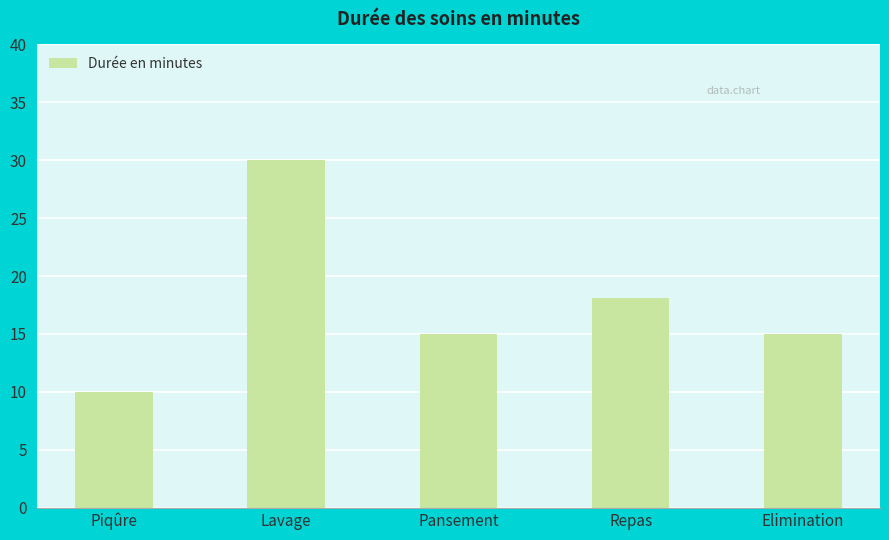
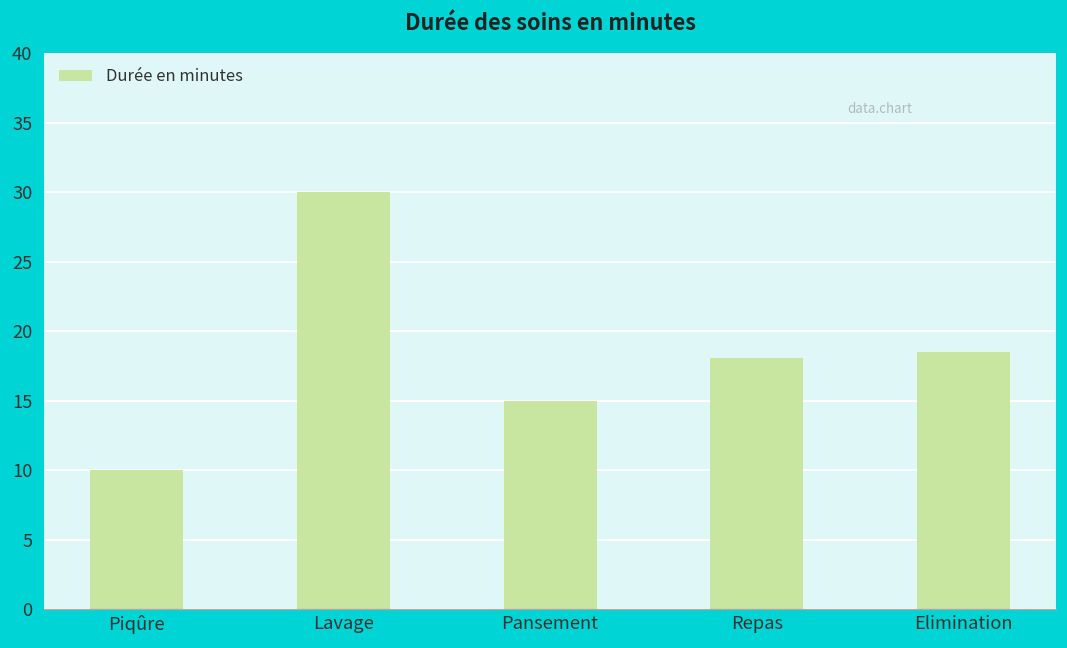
Elimination: 15.0 -> 18.5
